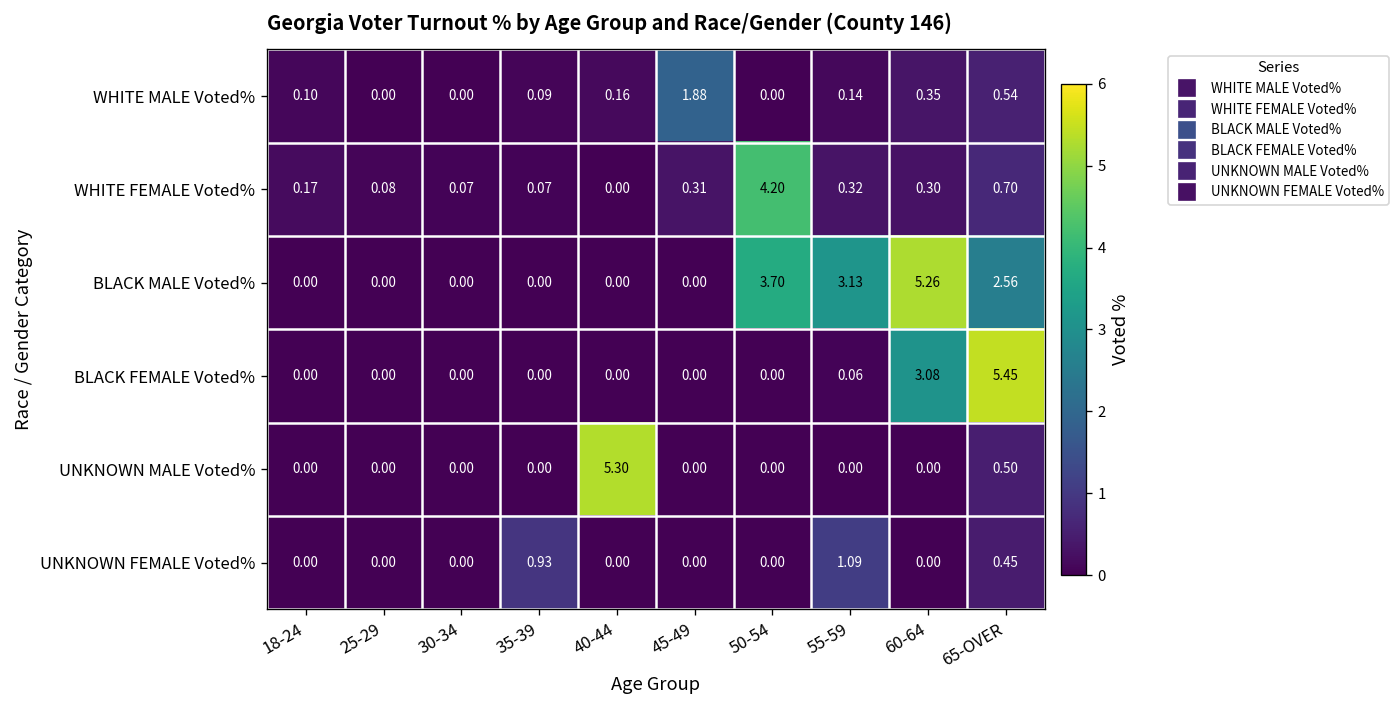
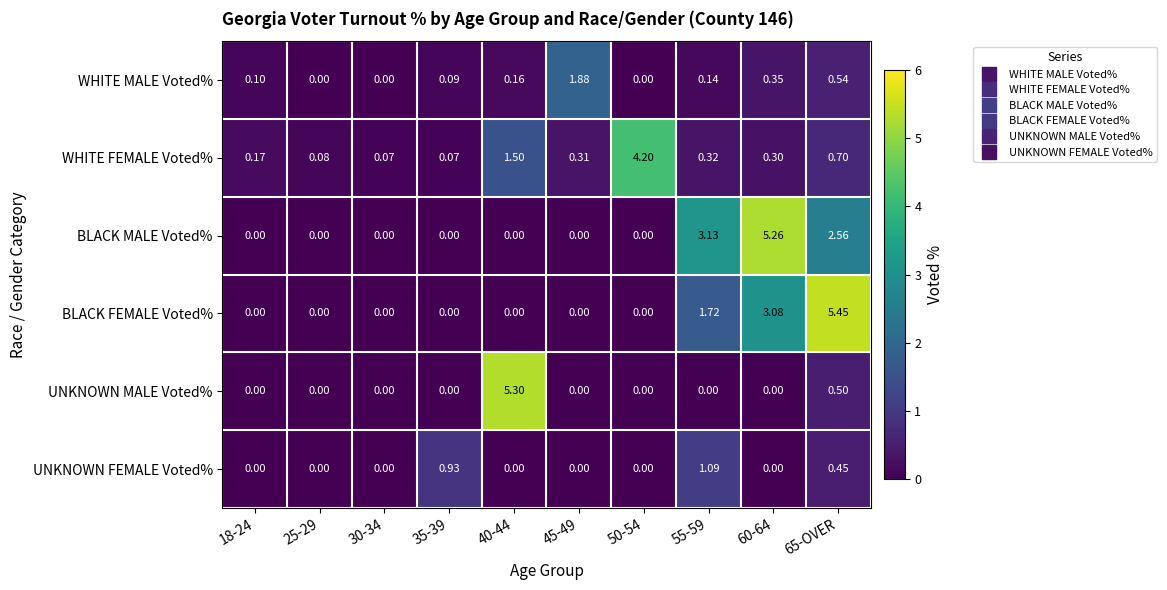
WHITE FEMALE Voted%, 40-44: 0.00 -> 1.50
BLACK MALE Voted%, 50-54: 3.70 -> 0.00
BLACK FEMALE Voted%, 55-59: 0.06 -> 1.72
